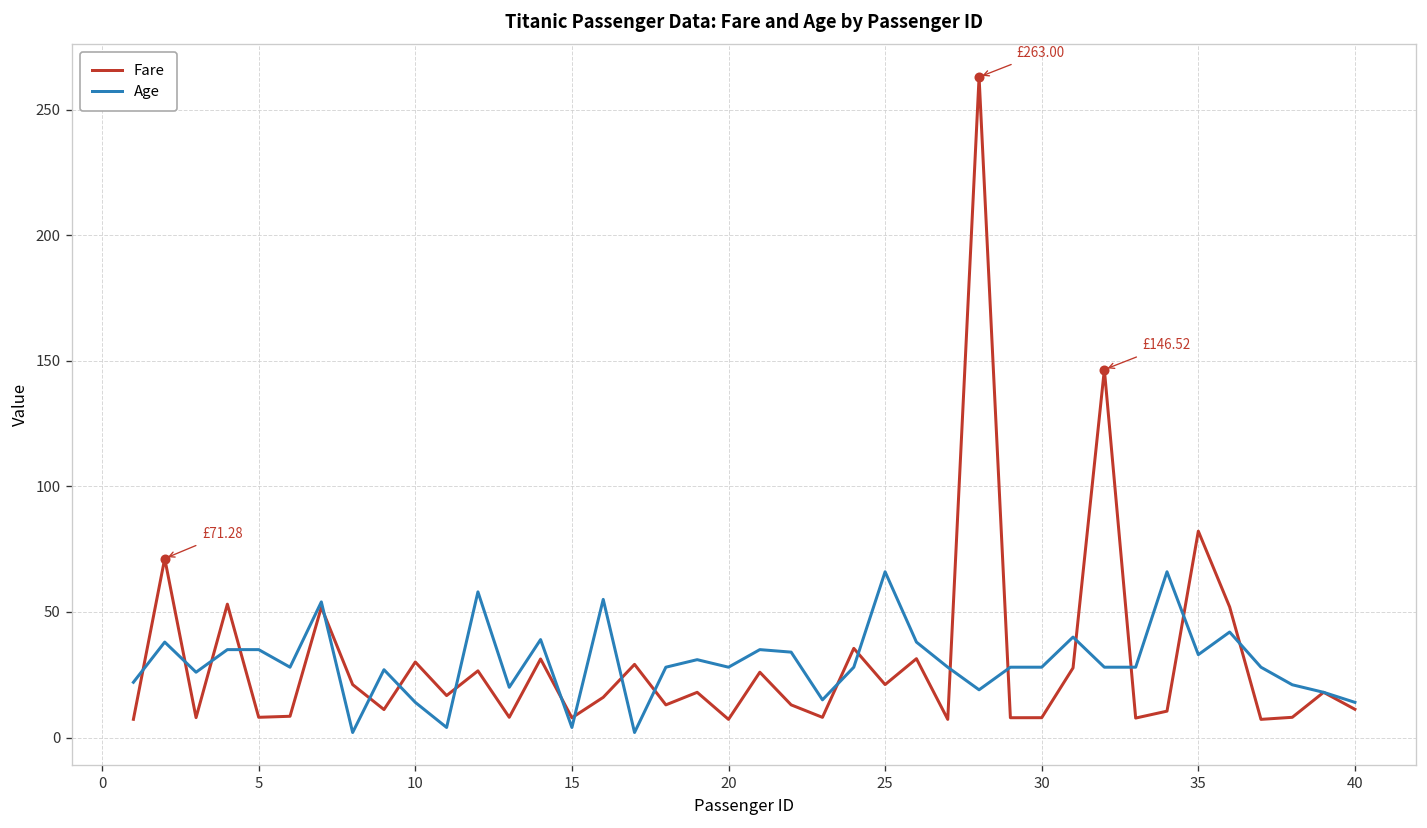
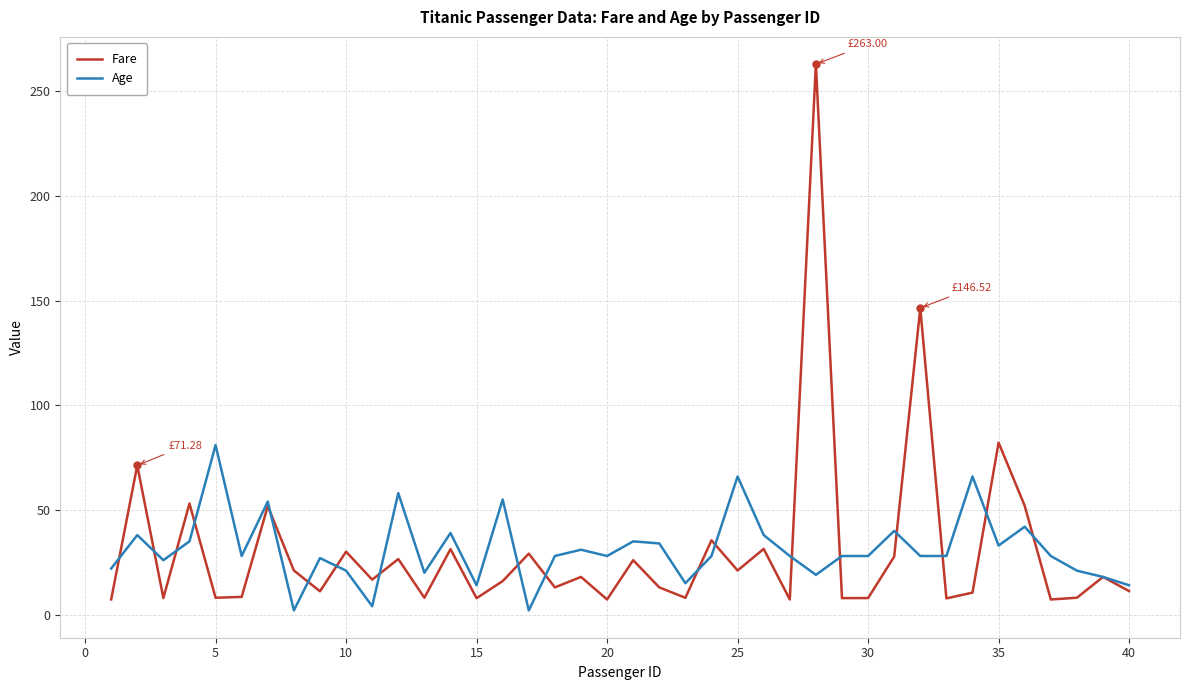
Age, 5: 35 -> 81
Age, 10: 14 -> 21
Age, 15: 4 -> 14
